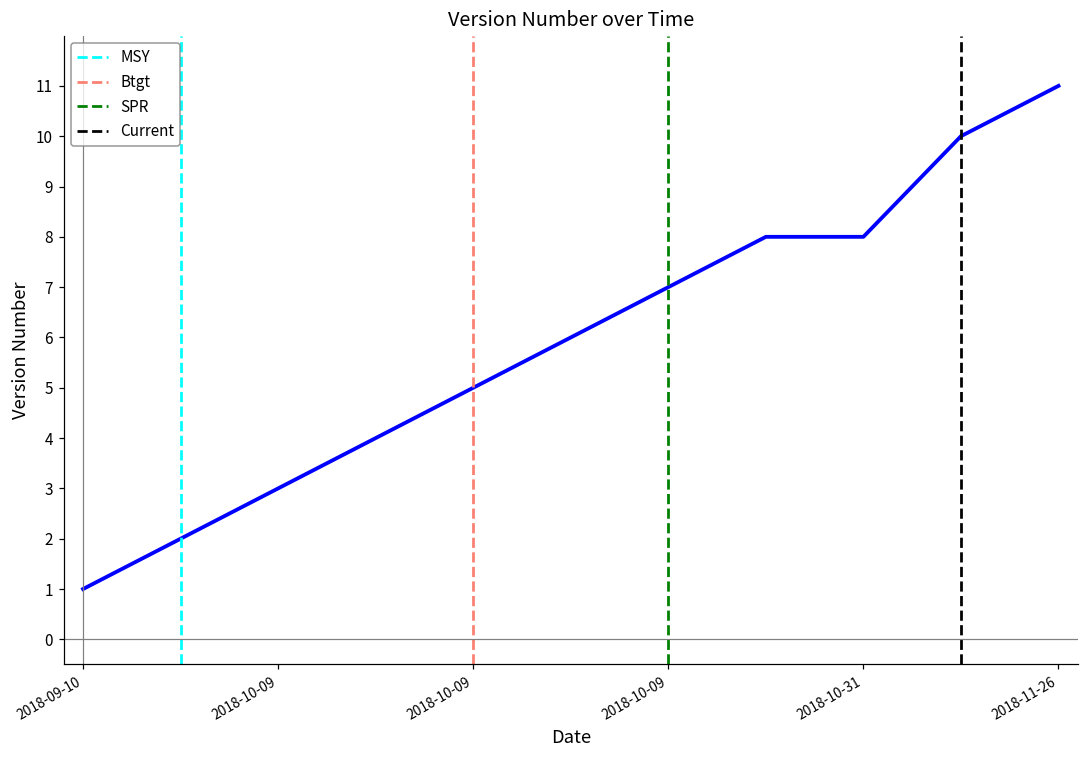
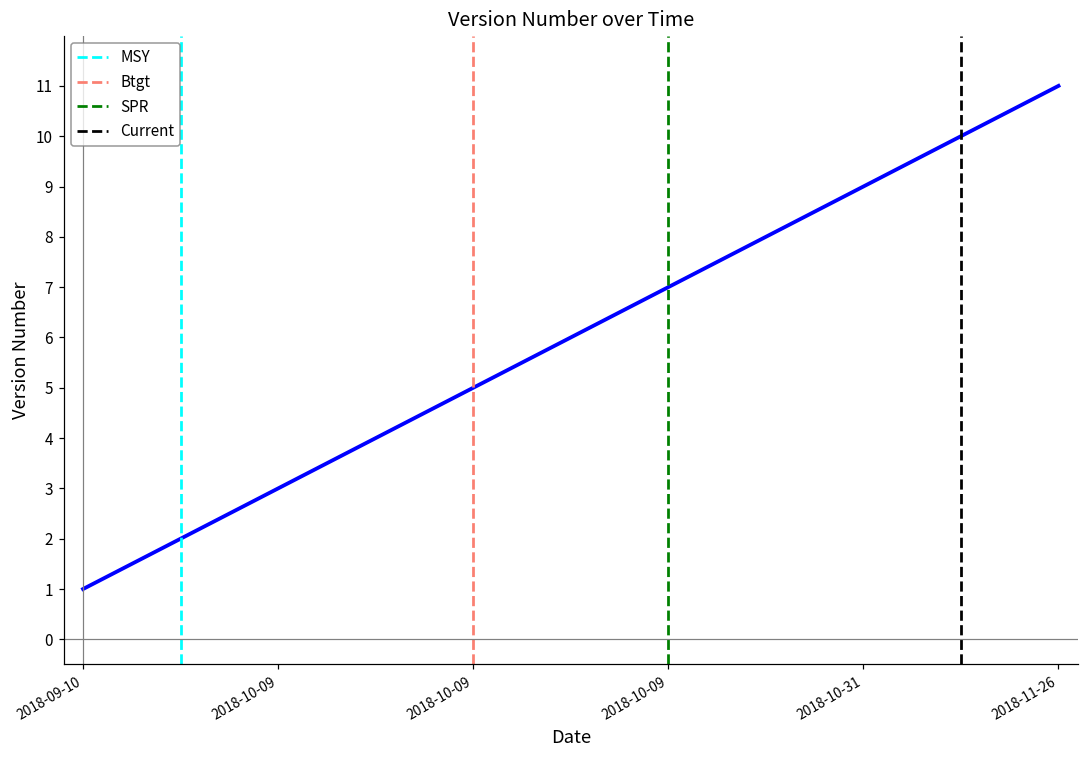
2018-10-31: 8 -> 9
